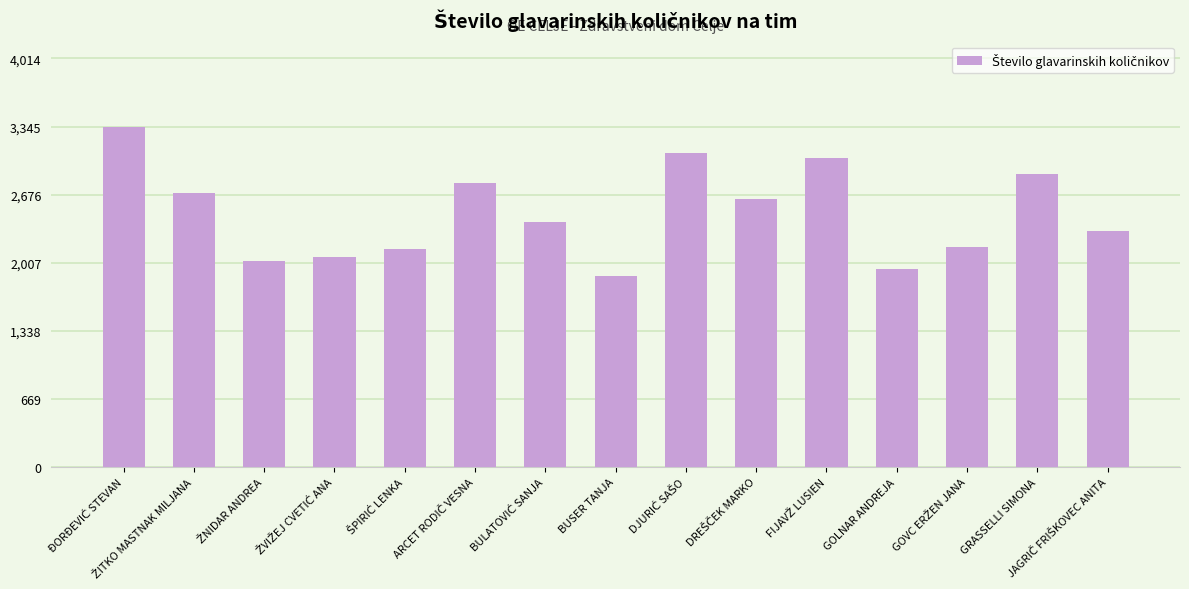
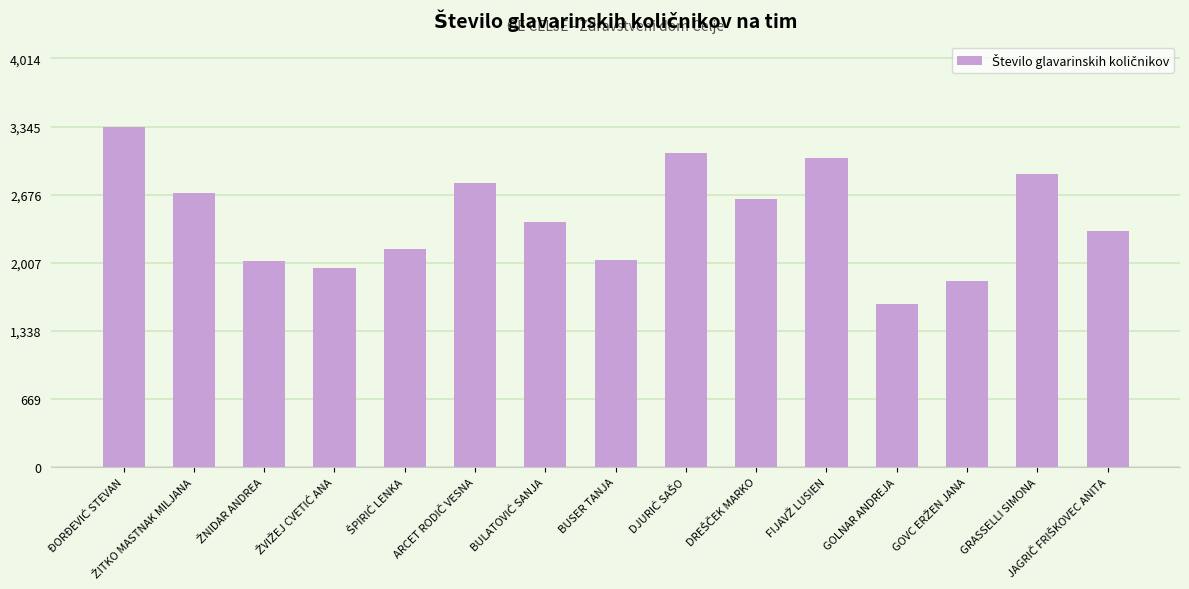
ŽVIŽEJ CVETIĆ ANA: 2,070 -> 1,960
BUSER TANJA: 1,880 -> 2,030
GOLNAR ANDREJA: 1,940 -> 1,600
GOVC ERŽEN JANA: 2,160 -> 1,830
